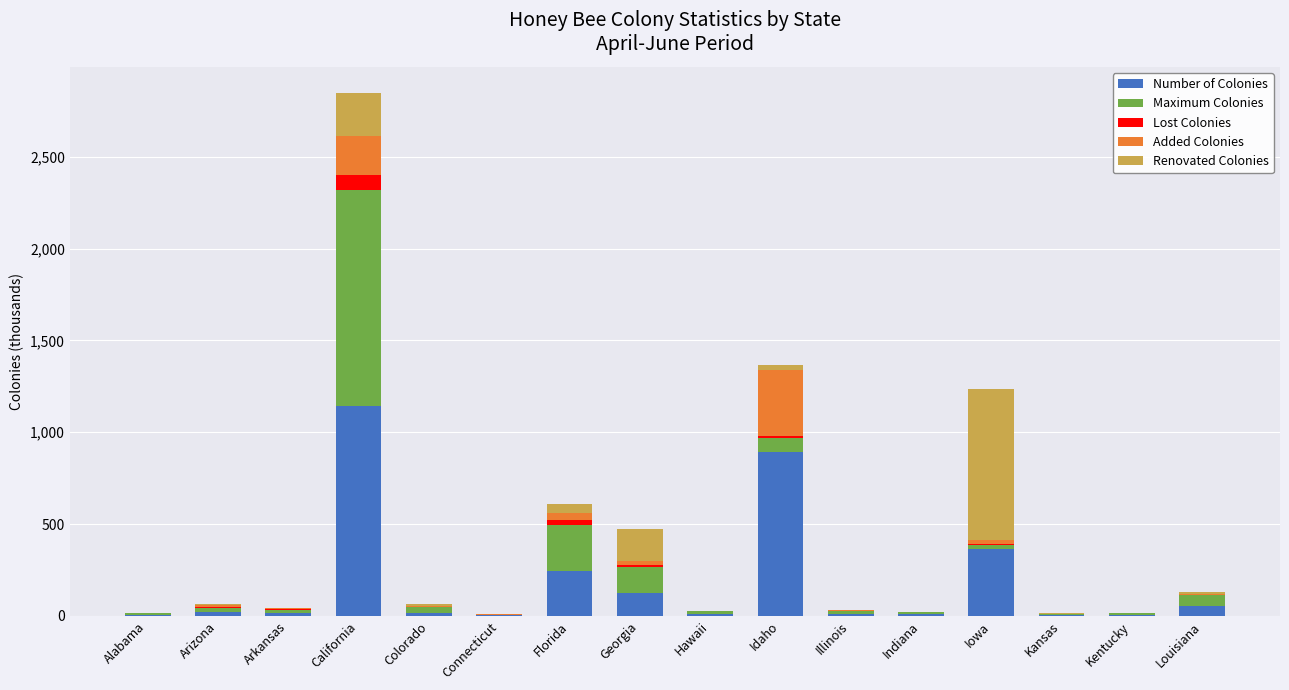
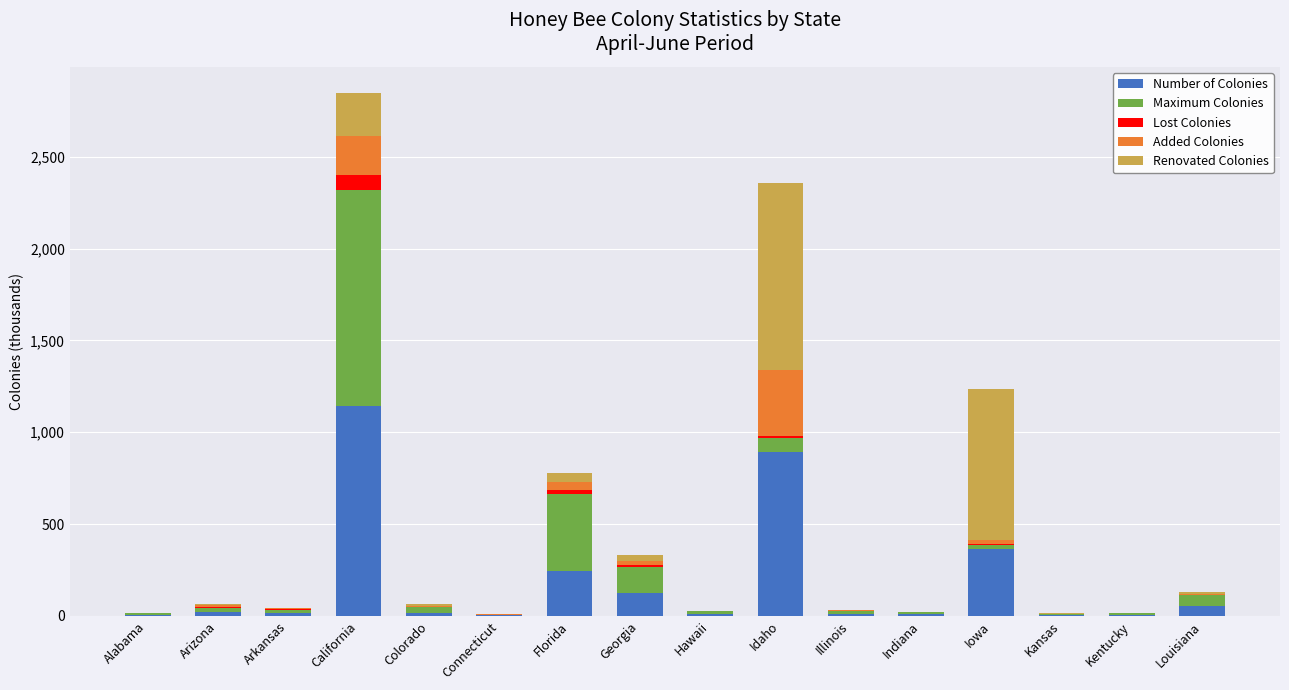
Maximum Colonies, Florida: 250 -> 420
Renovated Colonies, Georgia: 170 -> 30
Renovated Colonies, Idaho: 30 -> 1,020
